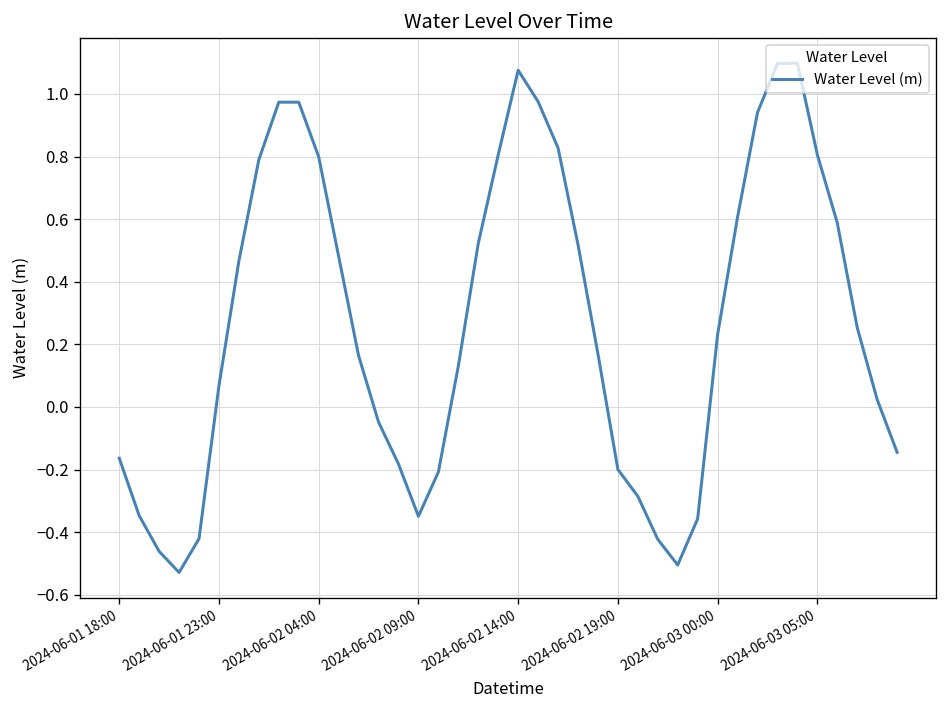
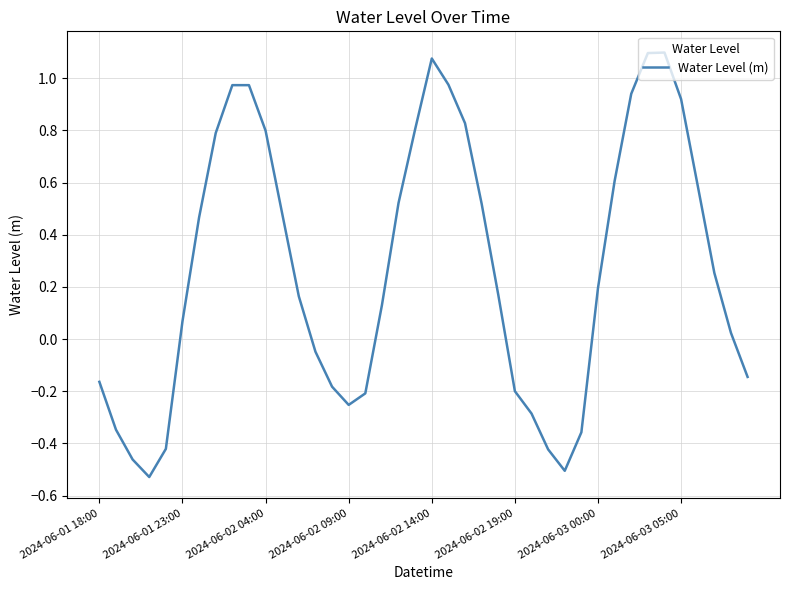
2024-06-02 09:00: -0.35 -> -0.25
2024-06-03 00:00: 0.23 -> 0.20
2024-06-03 05:00: 0.81 -> 0.92
